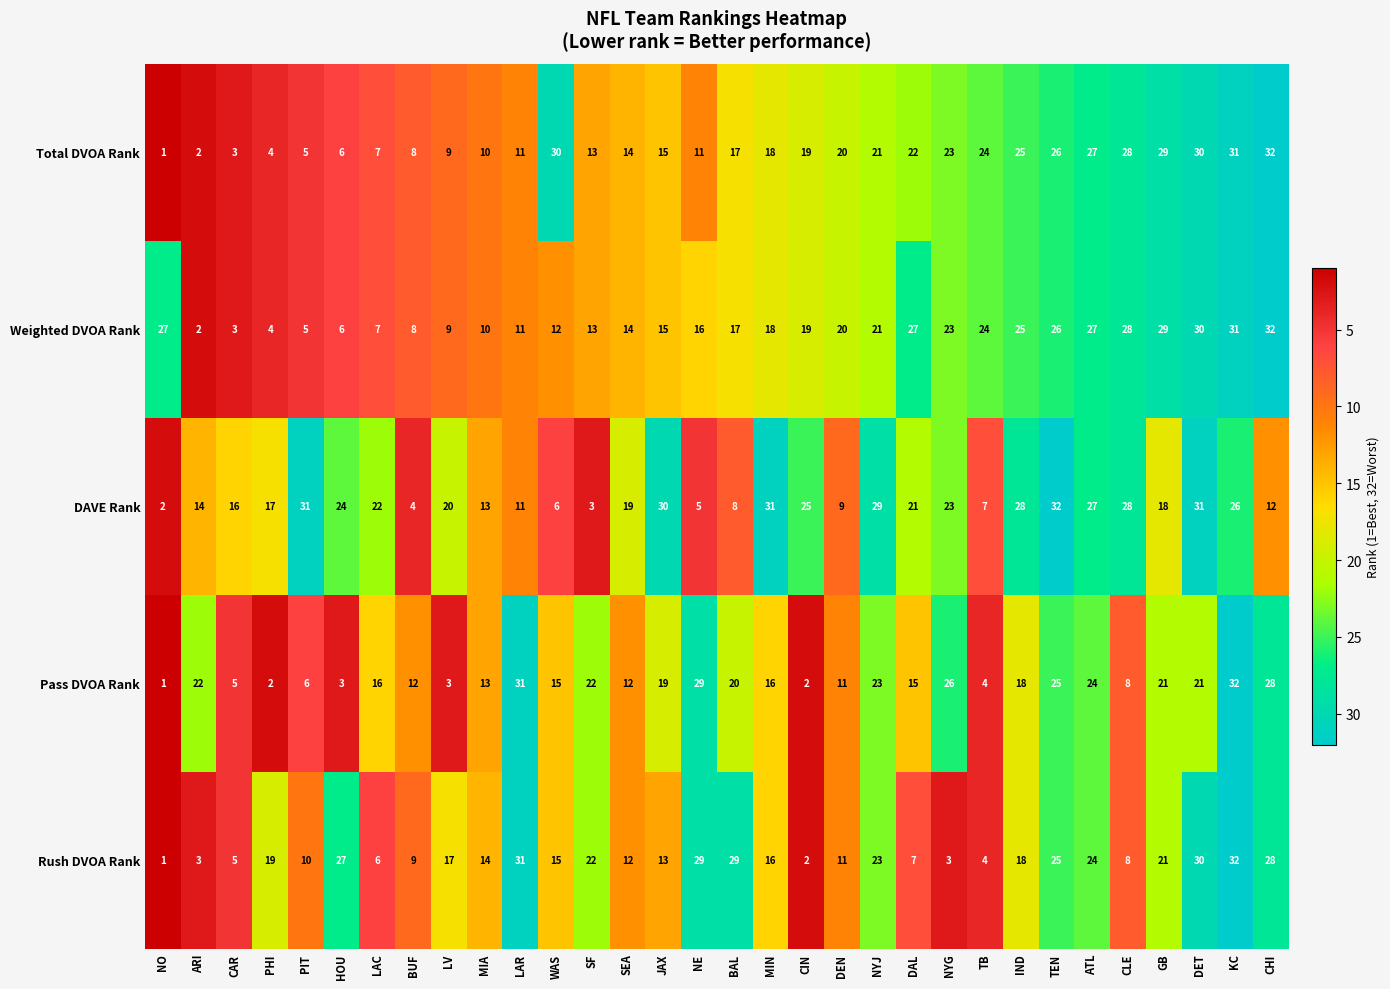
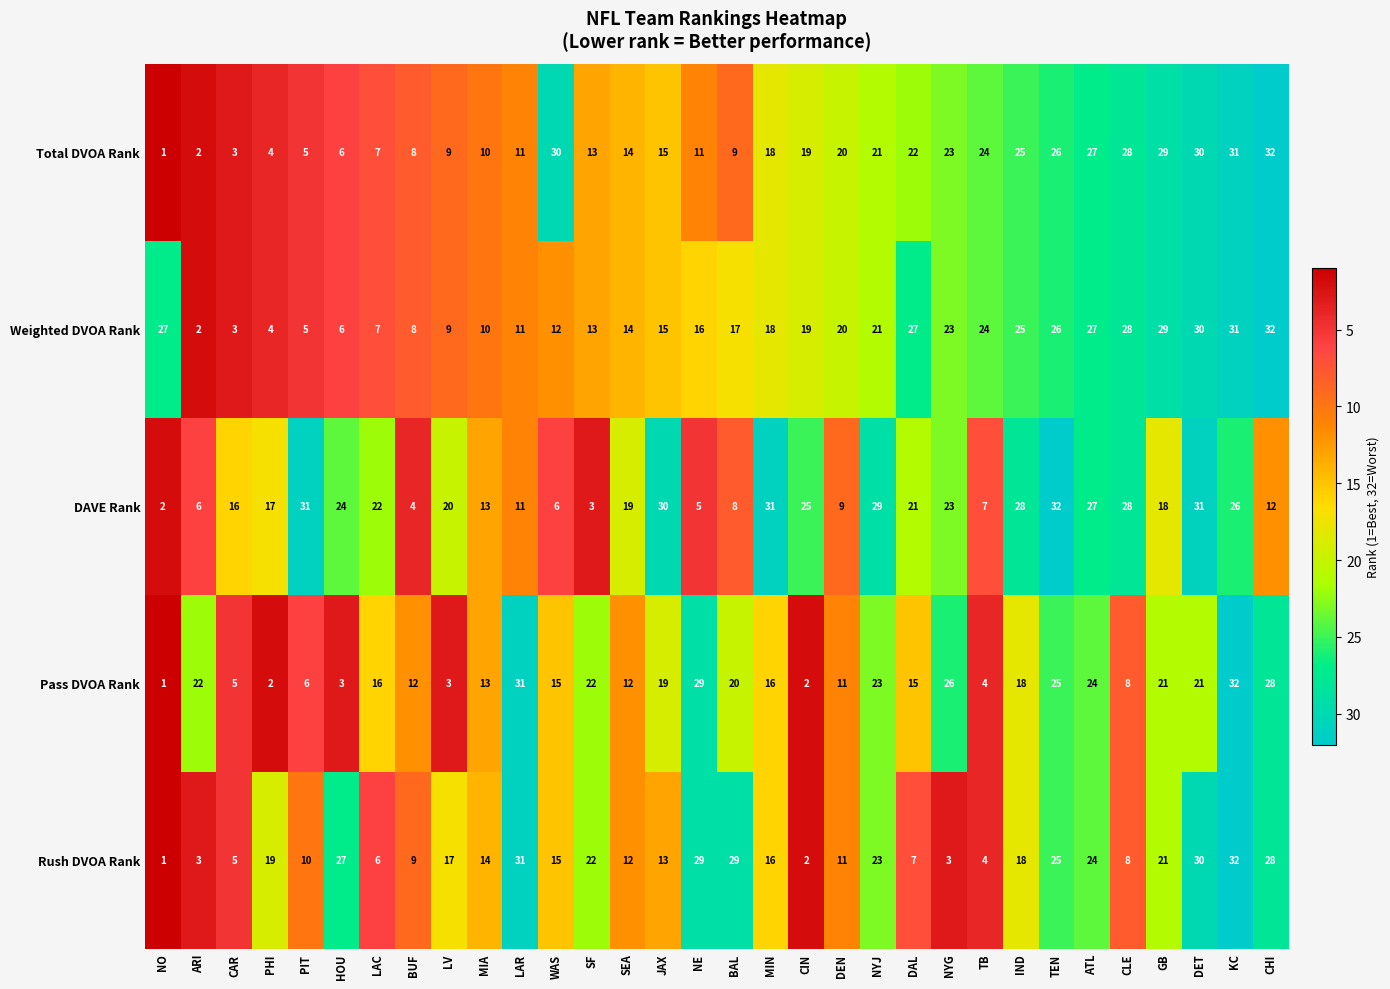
Total DVOA Rank, BAL: 17 -> 9
DAVE Rank, ARI: 14 -> 6
